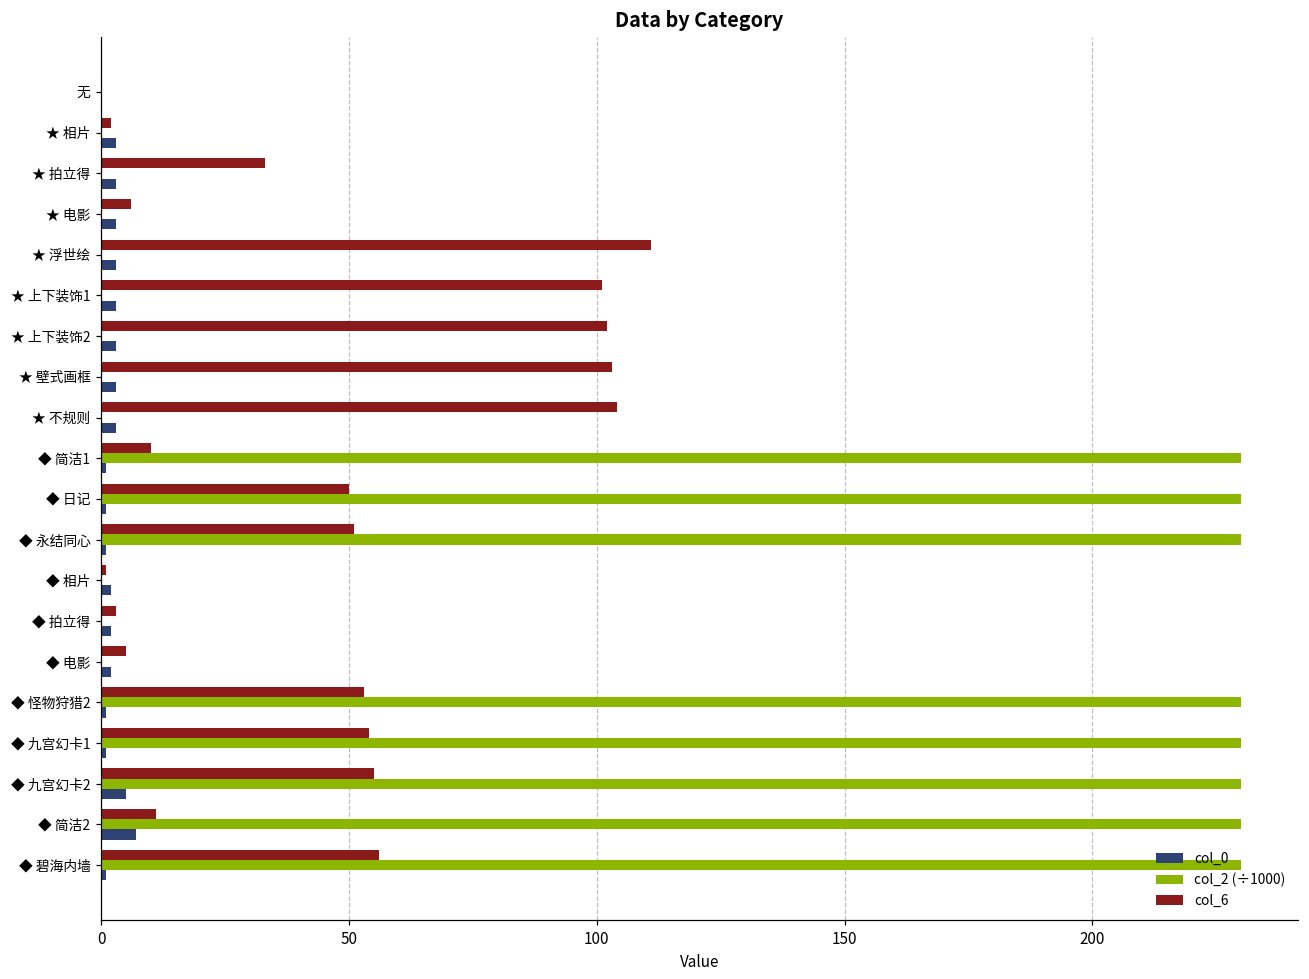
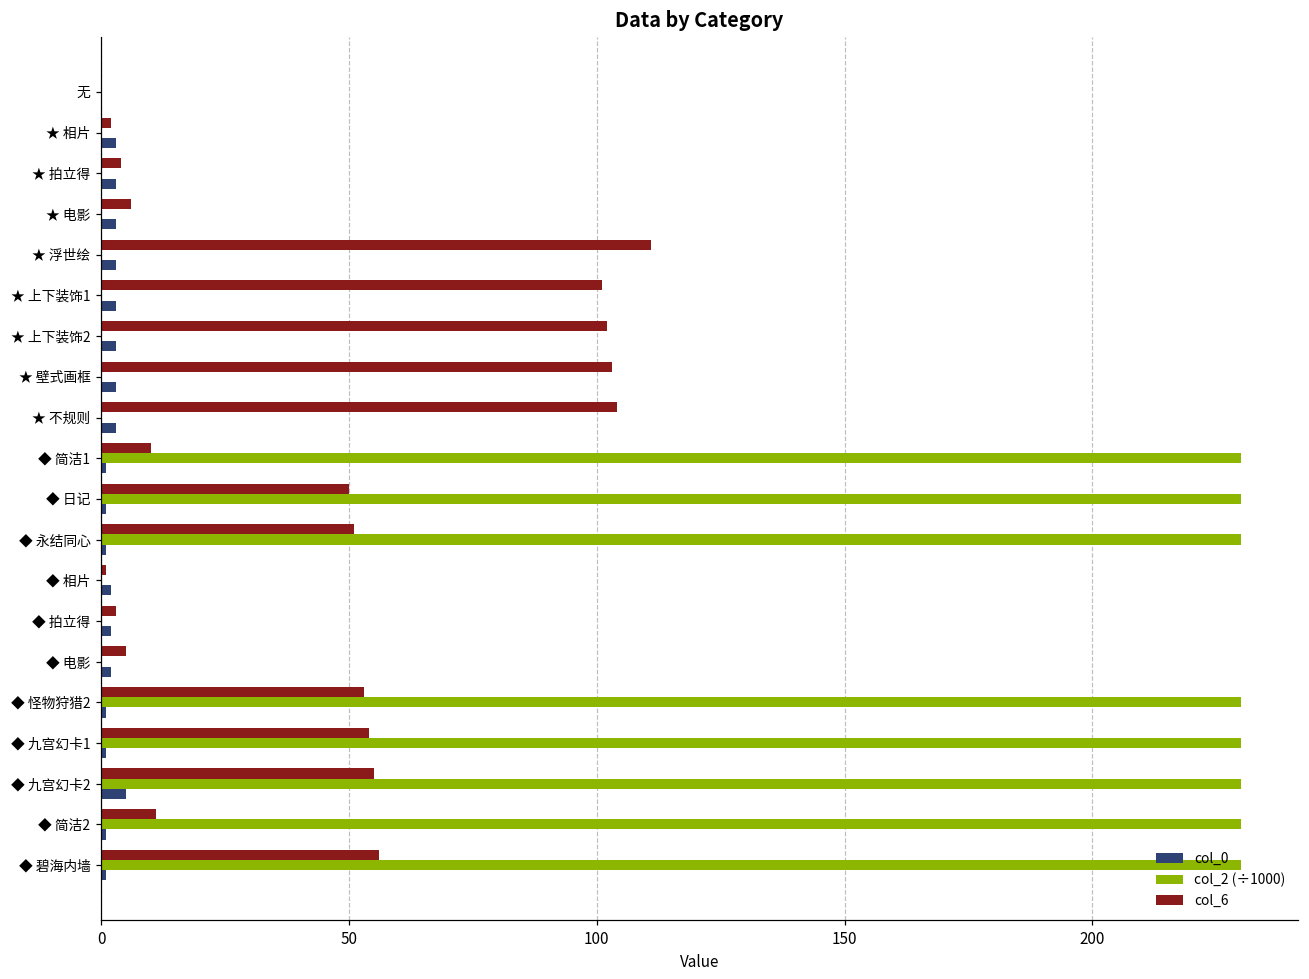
col_6, ★ 拍立得: 33 -> 4
col_0, ◆ 简洁2: 7 -> 1
